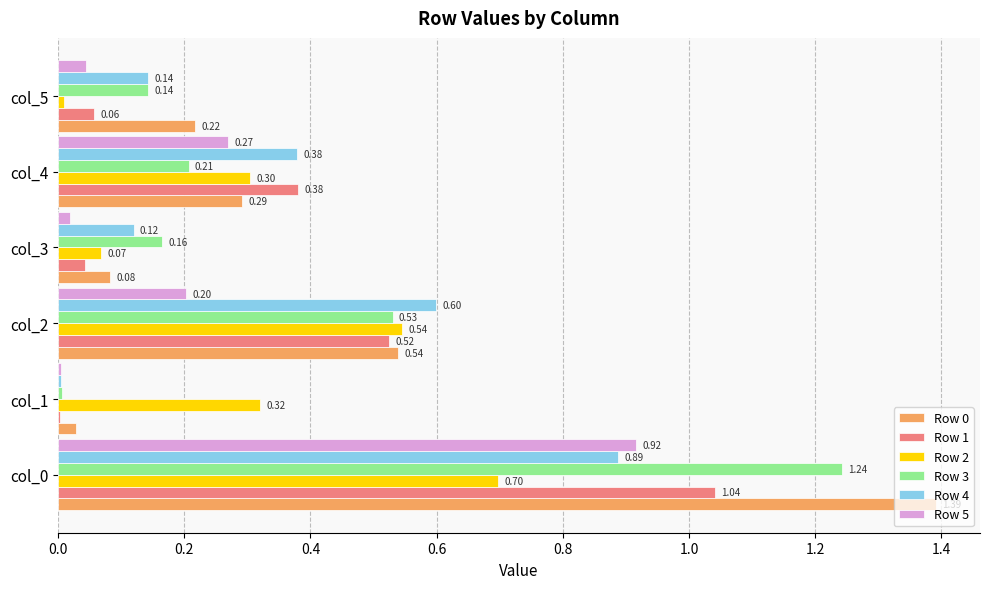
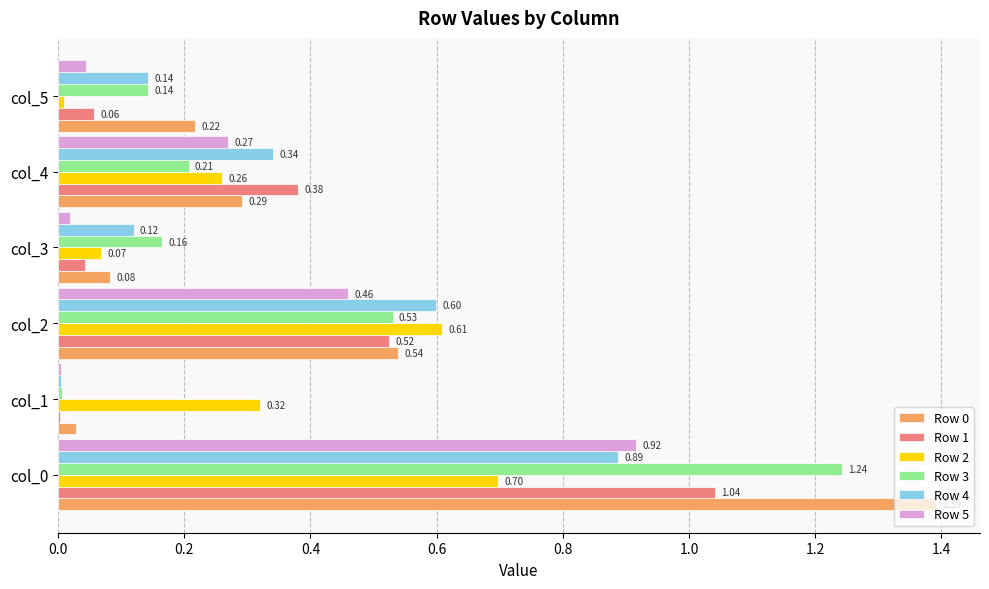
Row 4, col_4: 0.38 -> 0.34
Row 2, col_4: 0.30 -> 0.26
Row 5, col_2: 0.20 -> 0.46
Row 2, col_2: 0.54 -> 0.61
